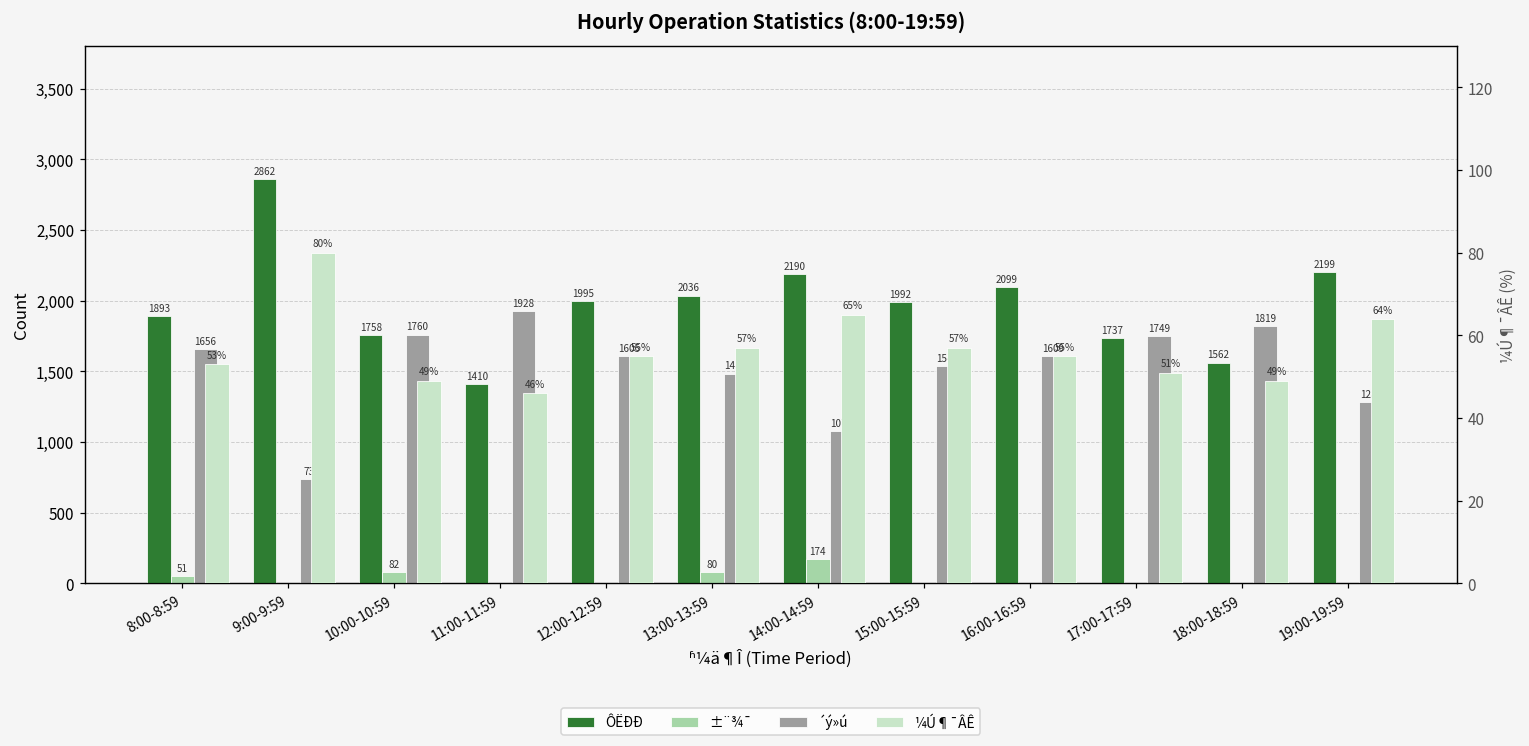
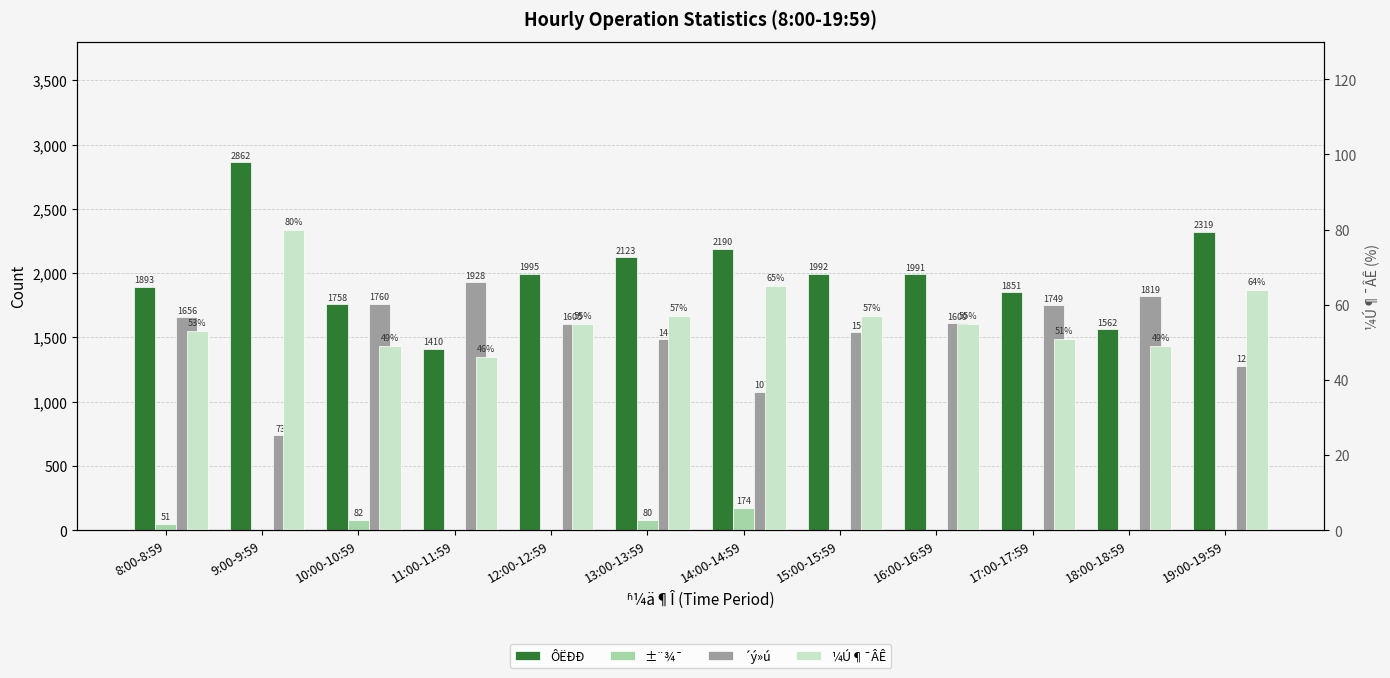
ÔËÐÐ, 13:00-13:59: 2036 -> 2123
ÔËÐÐ, 16:00-16:59: 2099 -> 1991
ÔËÐÐ, 17:00-17:59: 1737 -> 1851
ÔËÐÐ, 19:00-19:59: 2199 -> 2319
